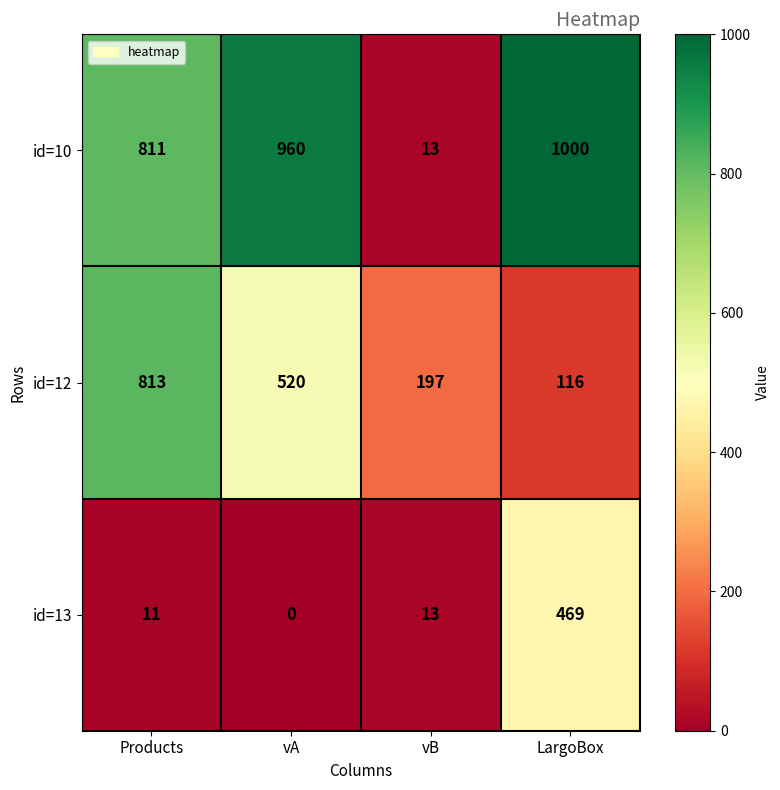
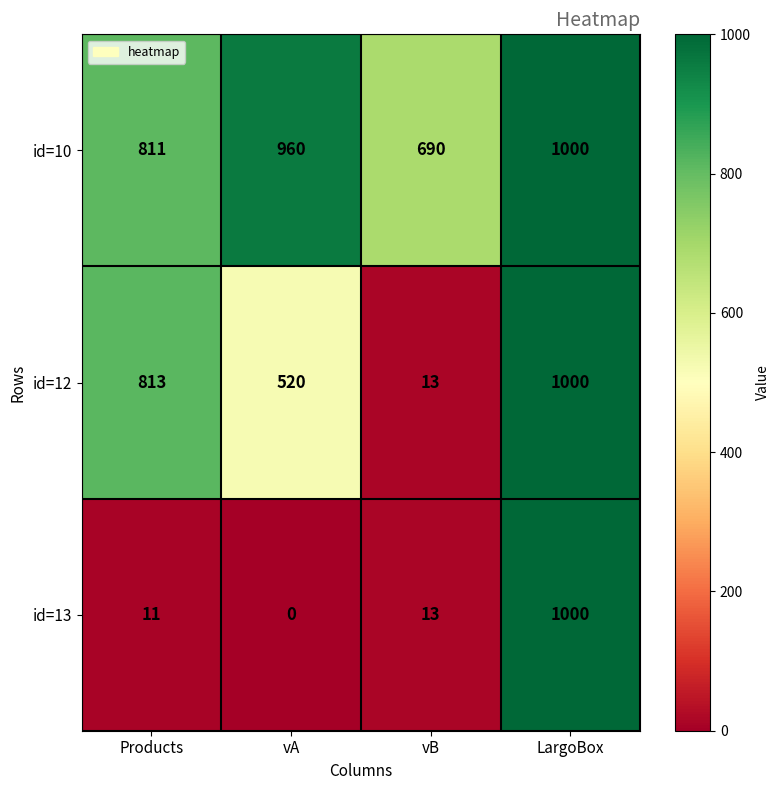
id=10, vB: 13 -> 690
id=12, vB: 197 -> 13
id=12, LargoBox: 116 -> 1000
id=13, LargoBox: 469 -> 1000
